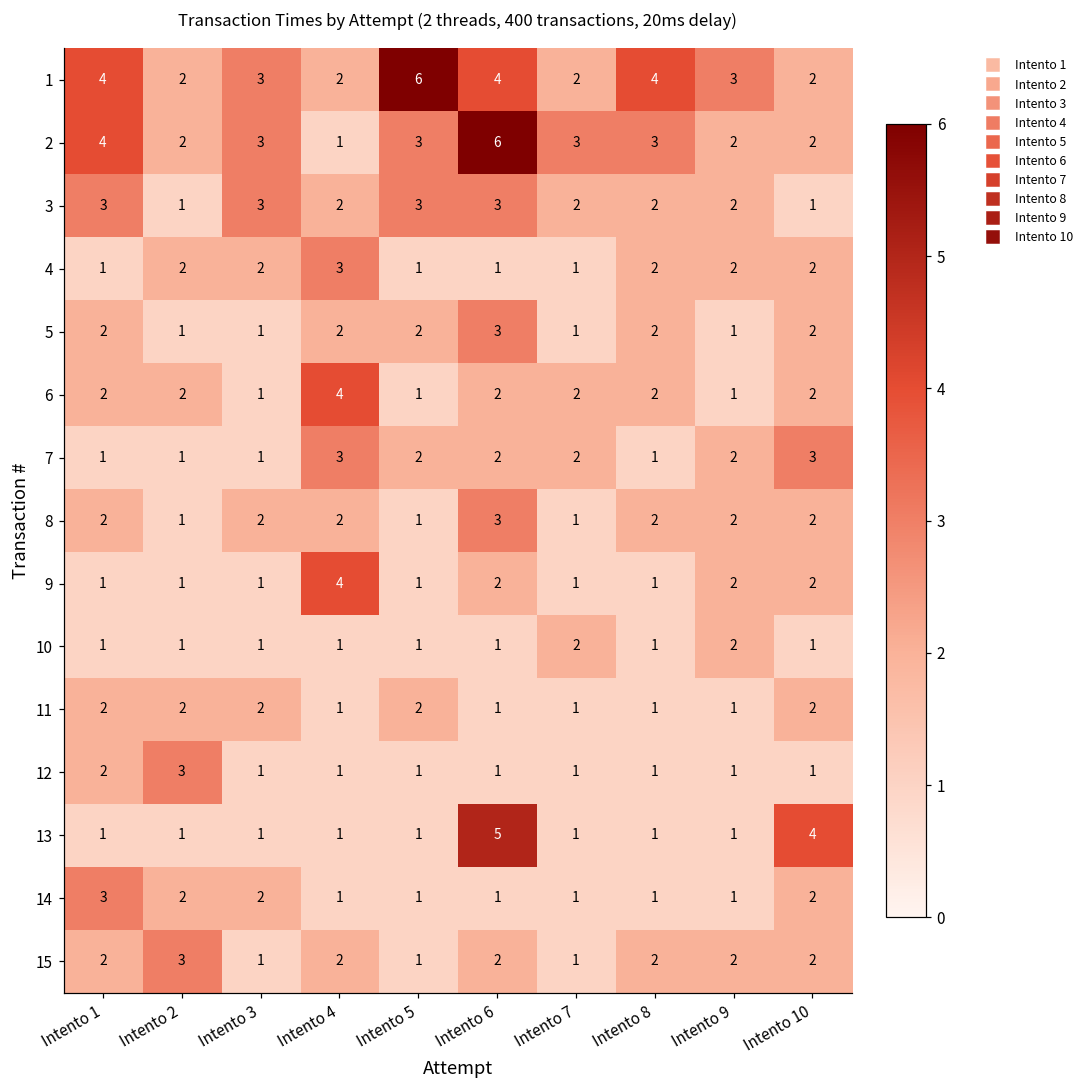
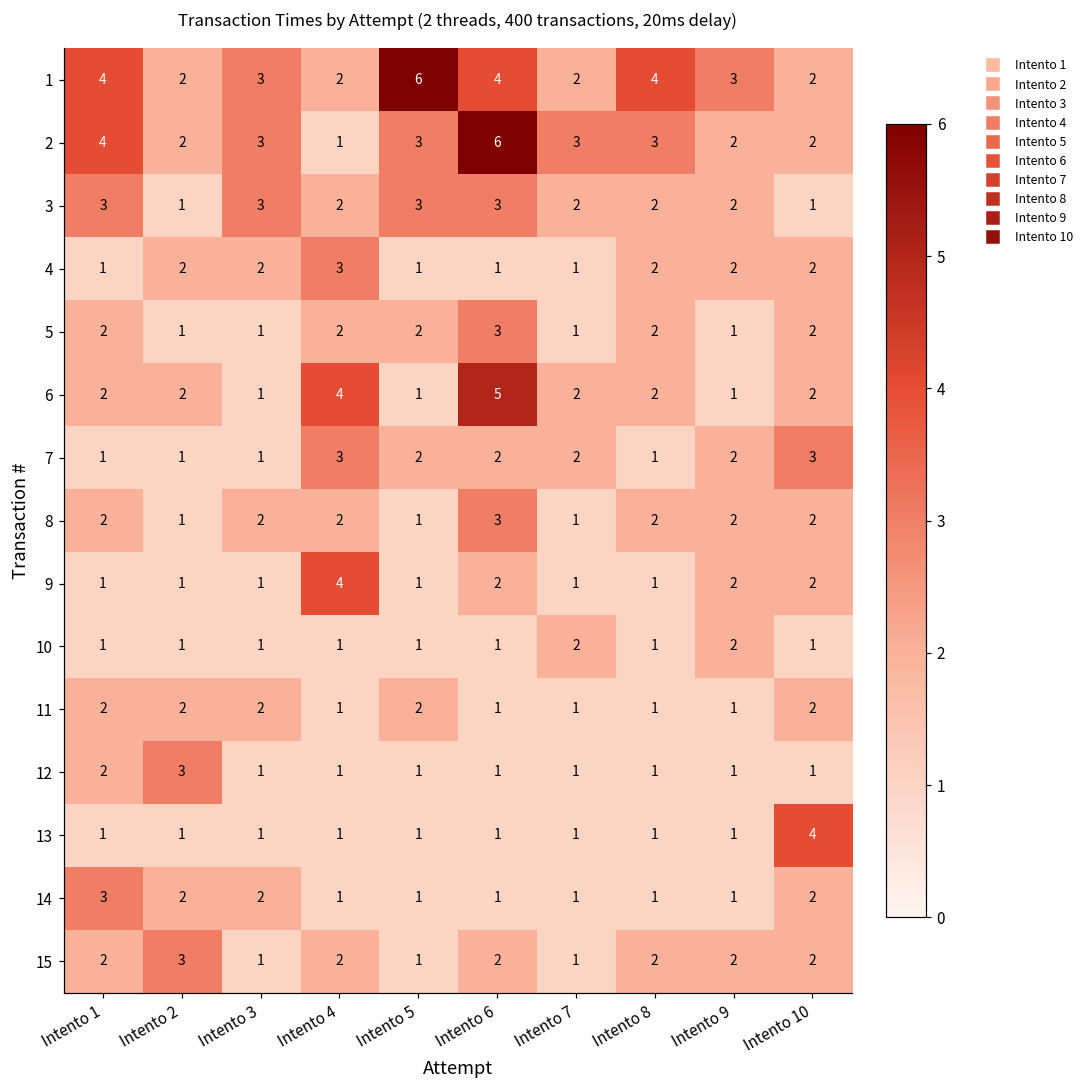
6, Intento 6: 2 -> 5
13, Intento 6: 5 -> 1
